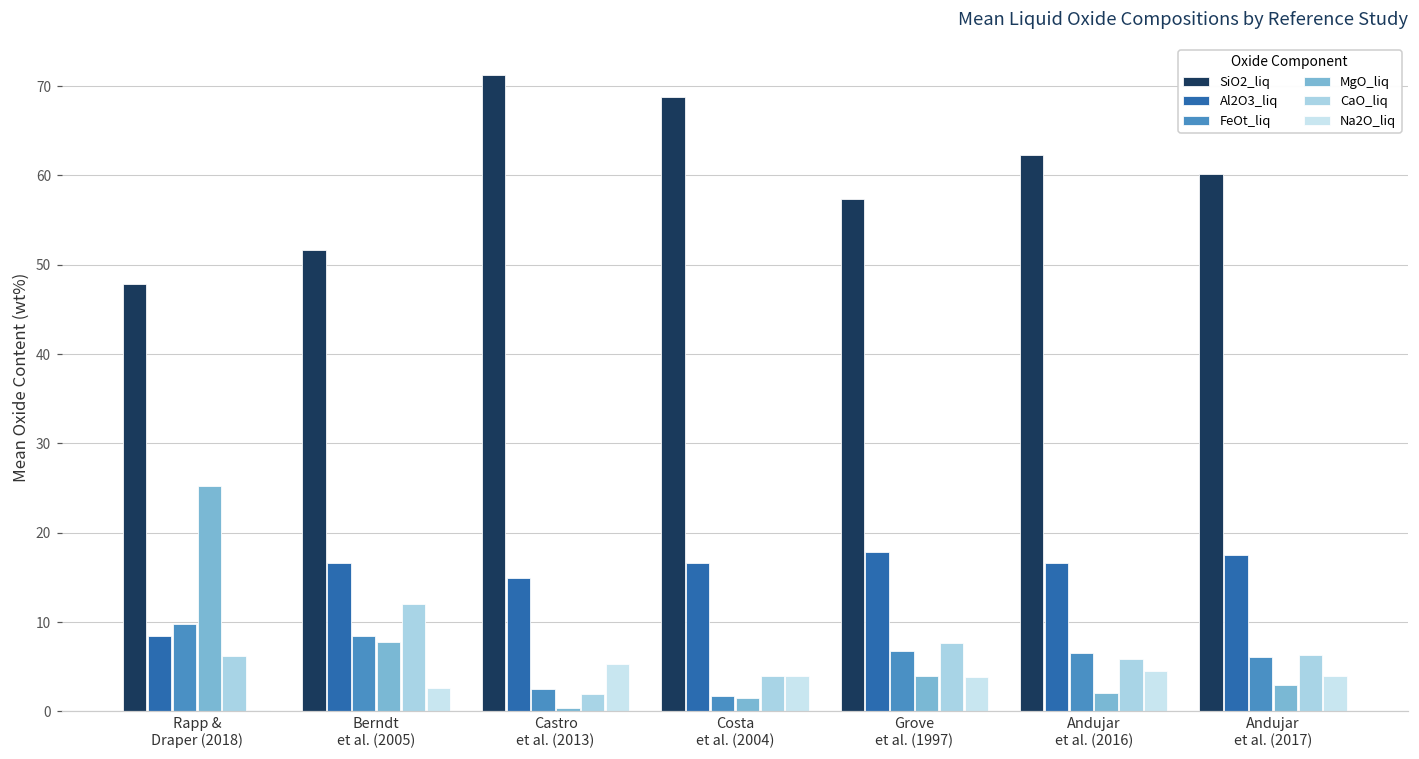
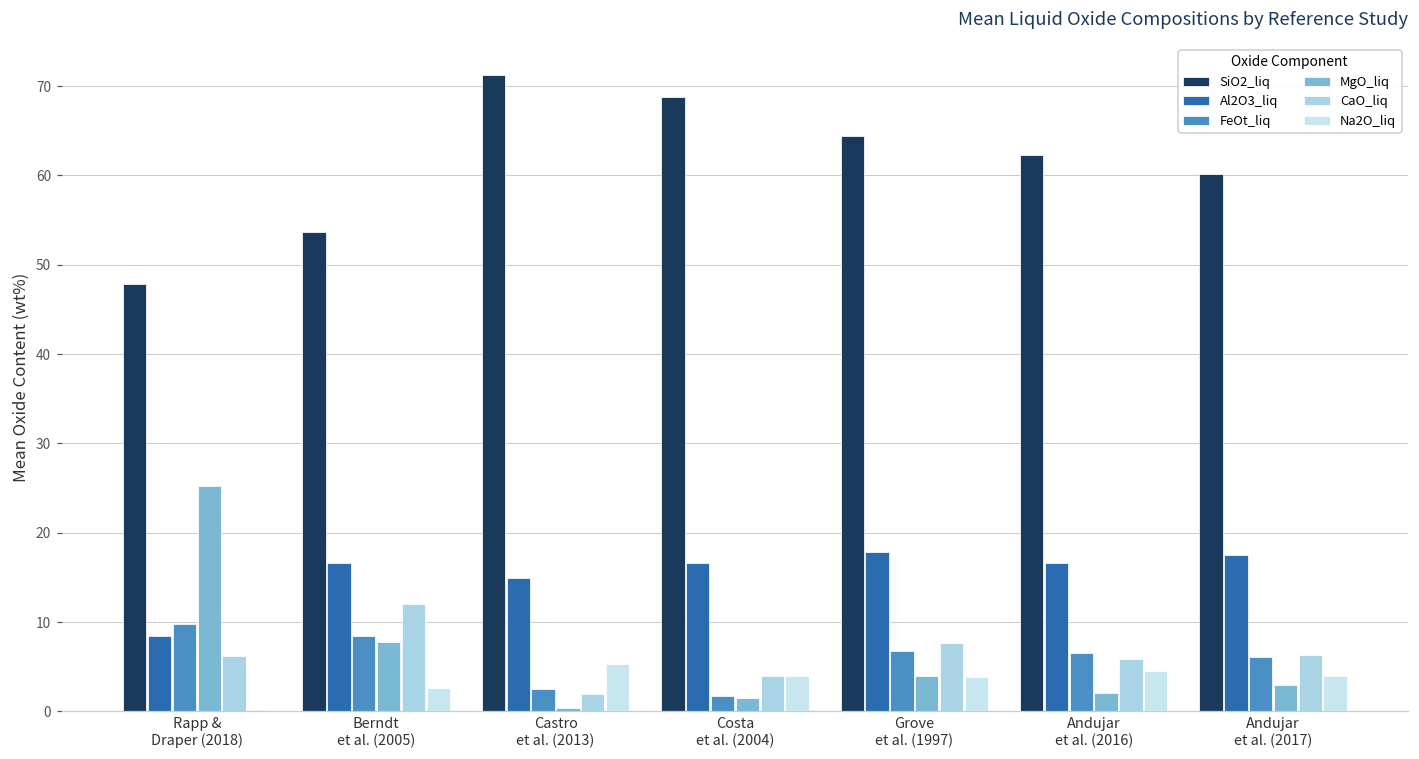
SiO2_liq, Berndt et al. (2005): 52 -> 54
SiO2_liq, Grove et al. (1997): 57 -> 64
